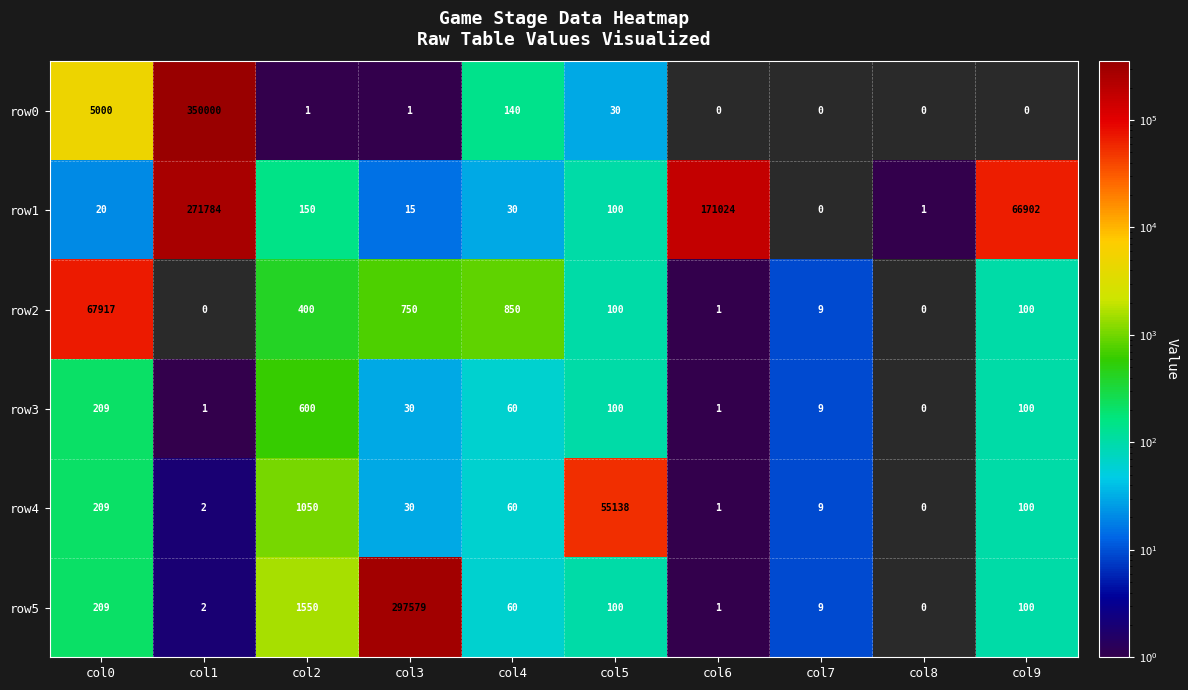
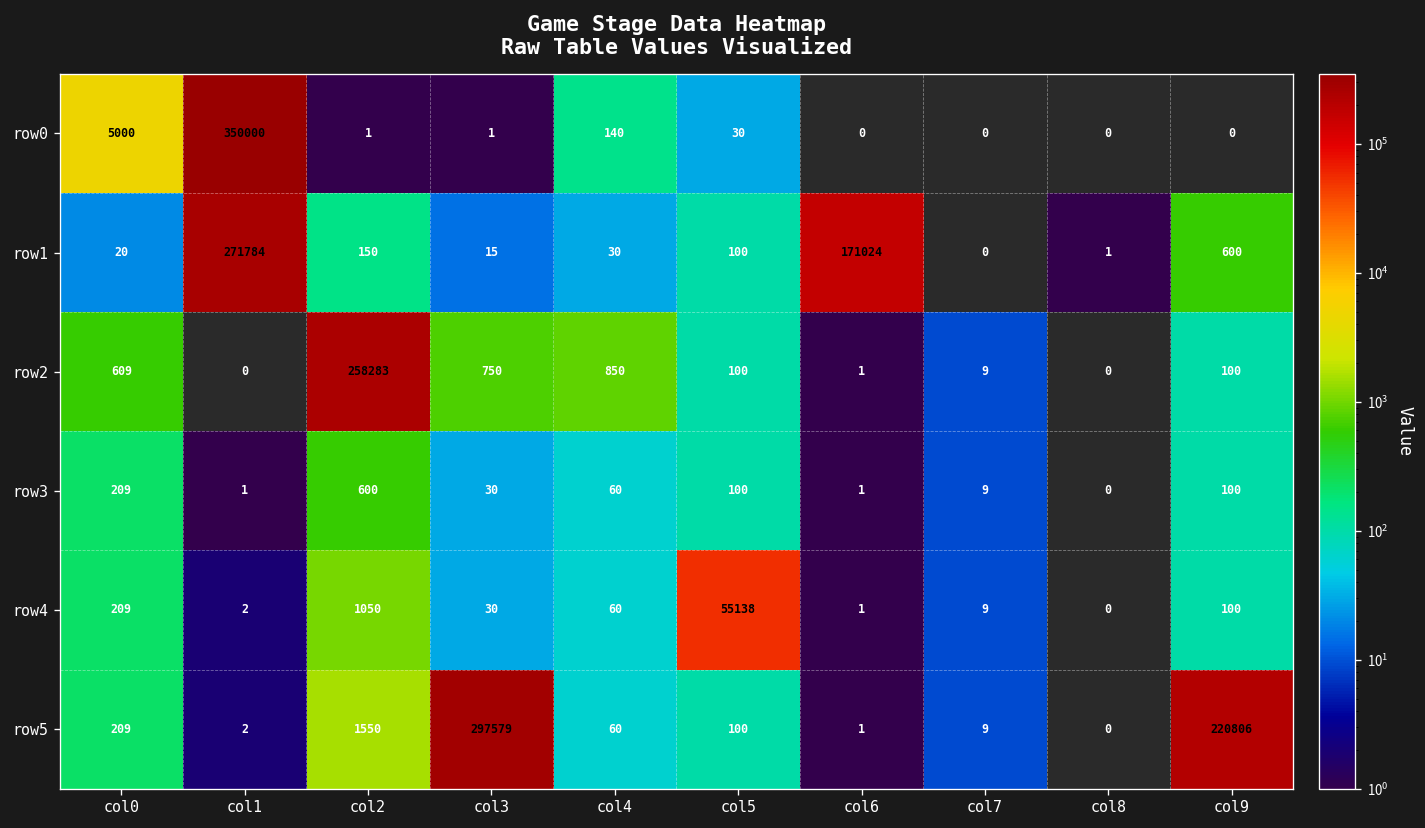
row1, col9: 66902 -> 600
row2, col0: 67917 -> 609
row2, col2: 400 -> 258283
row5, col9: 100 -> 220806
